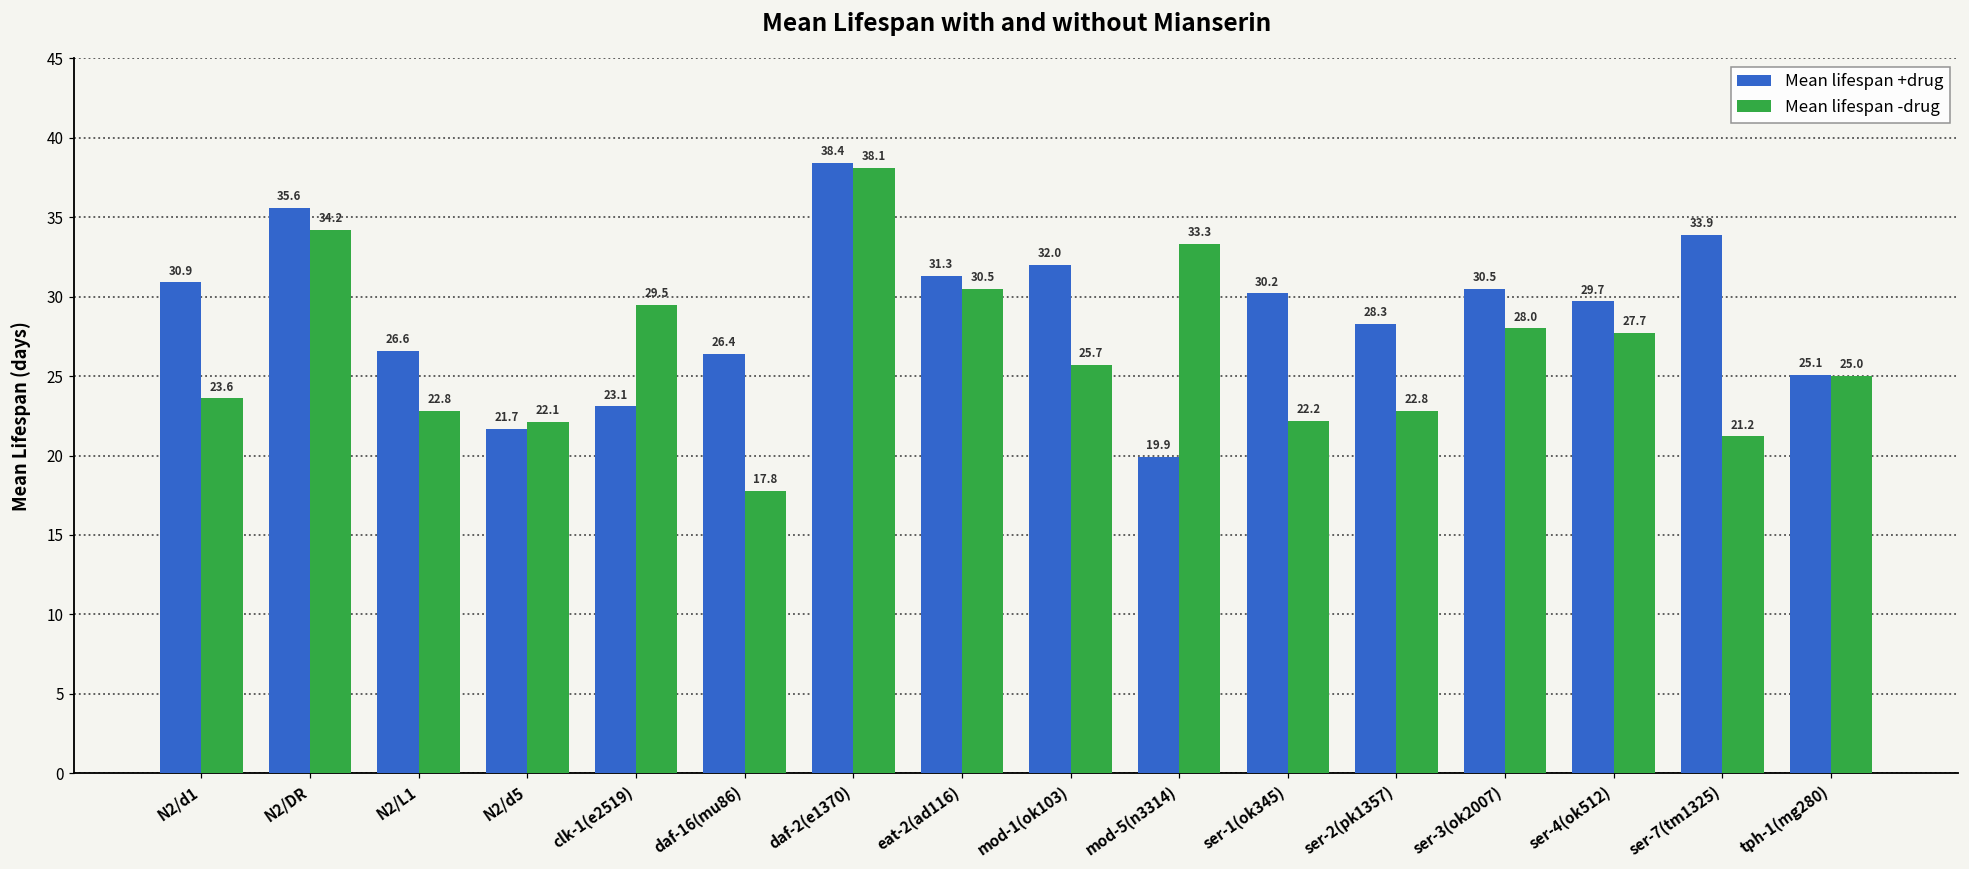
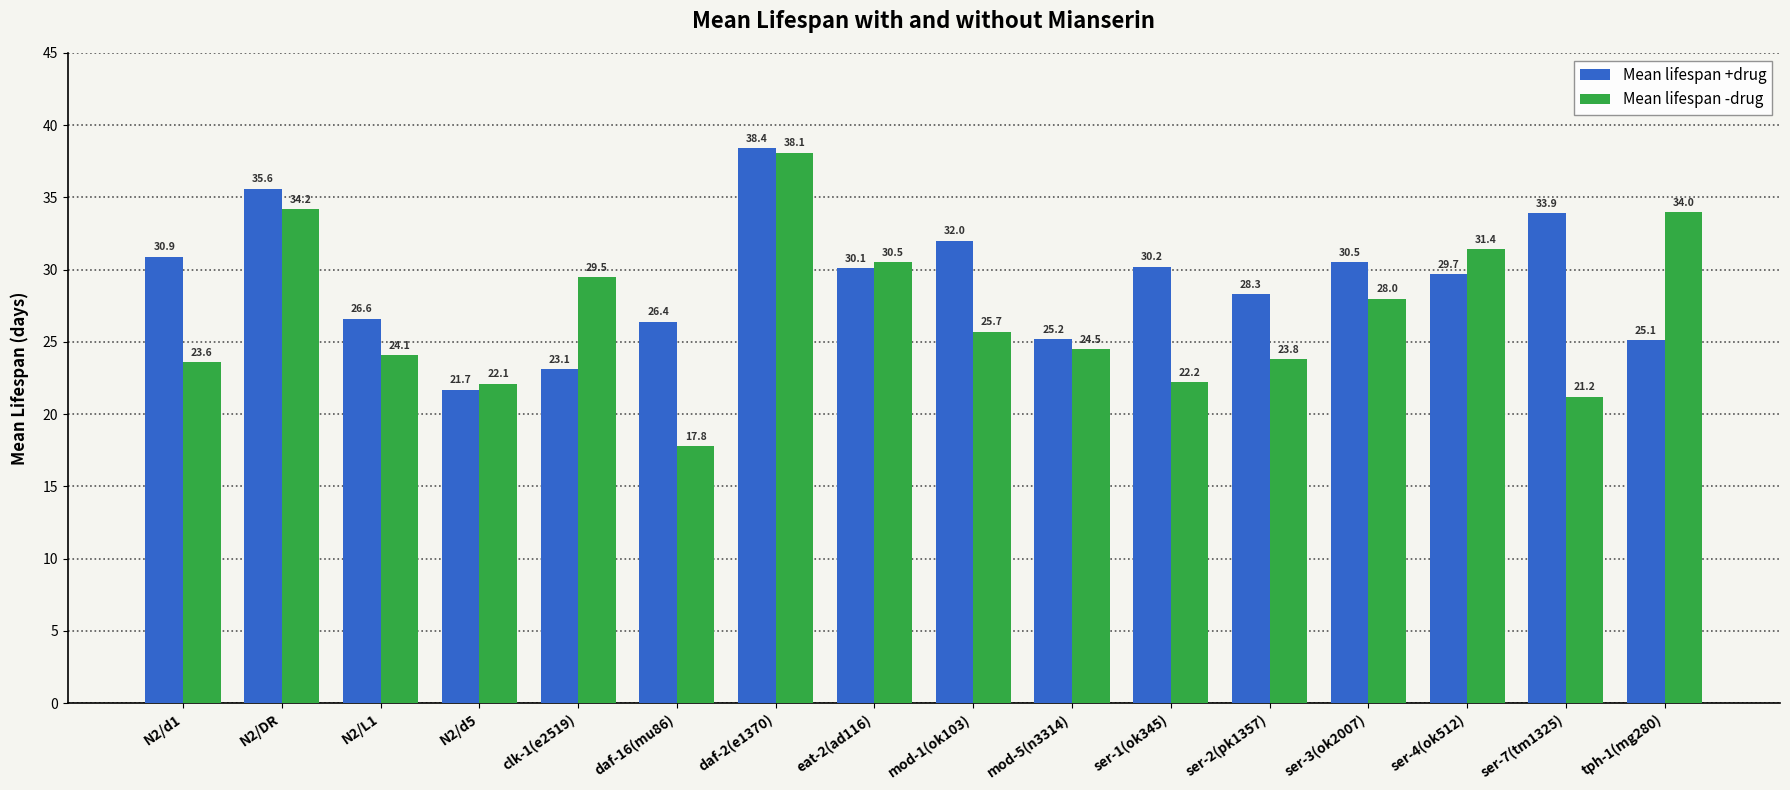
Mean lifespan -drug, N2/L1: 22.8 -> 24.1
Mean lifespan +drug, eat-2(ad116): 31.3 -> 30.1
Mean lifespan +drug, mod-5(n3314): 19.9 -> 25.2
Mean lifespan -drug, mod-5(n3314): 33.3 -> 24.5
Mean lifespan -drug, ser-2(pk1357): 22.8 -> 23.8
Mean lifespan -drug, ser-4(ok512): 27.7 -> 31.4
Mean lifespan -drug, tph-1(mg280): 25.0 -> 34.0
